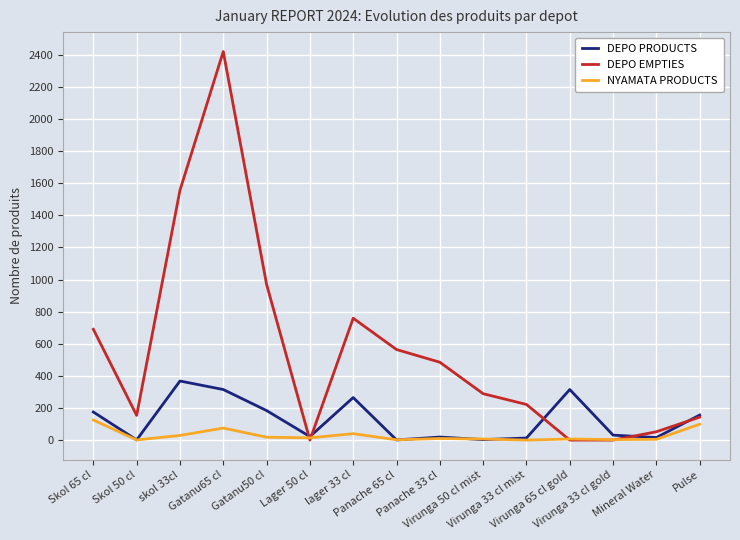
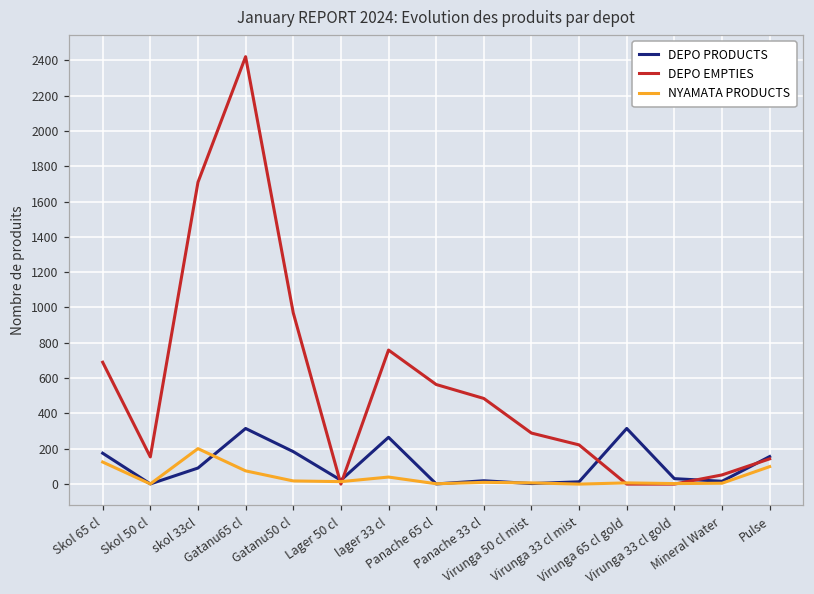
DEPO PRODUCTS, skol 33cl: 370 -> 90
DEPO EMPTIES, skol 33cl: 1560 -> 1710
NYAMATA PRODUCTS, skol 33cl: 30 -> 200
